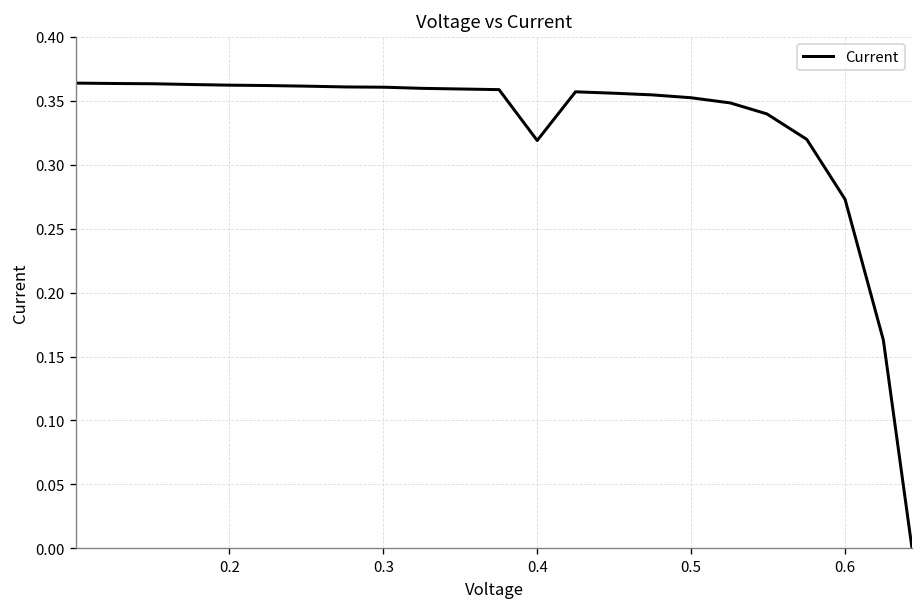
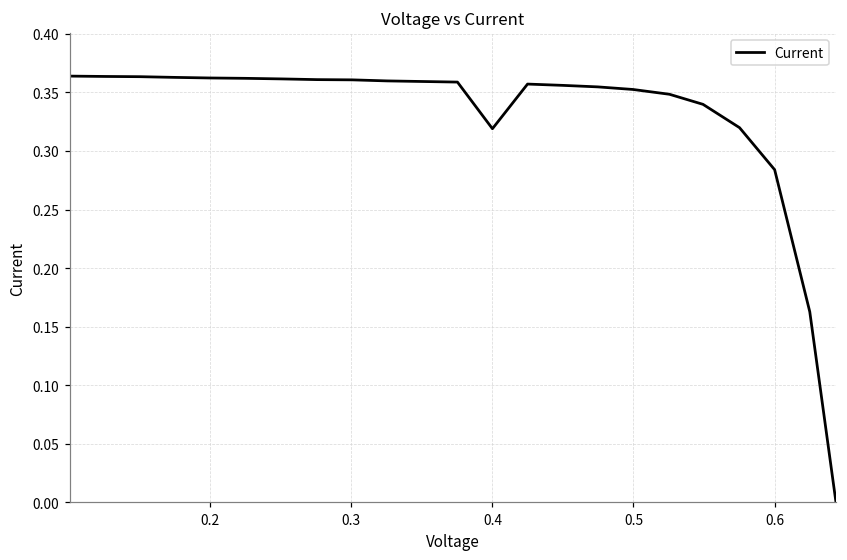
0.6: 0.273 -> 0.284
